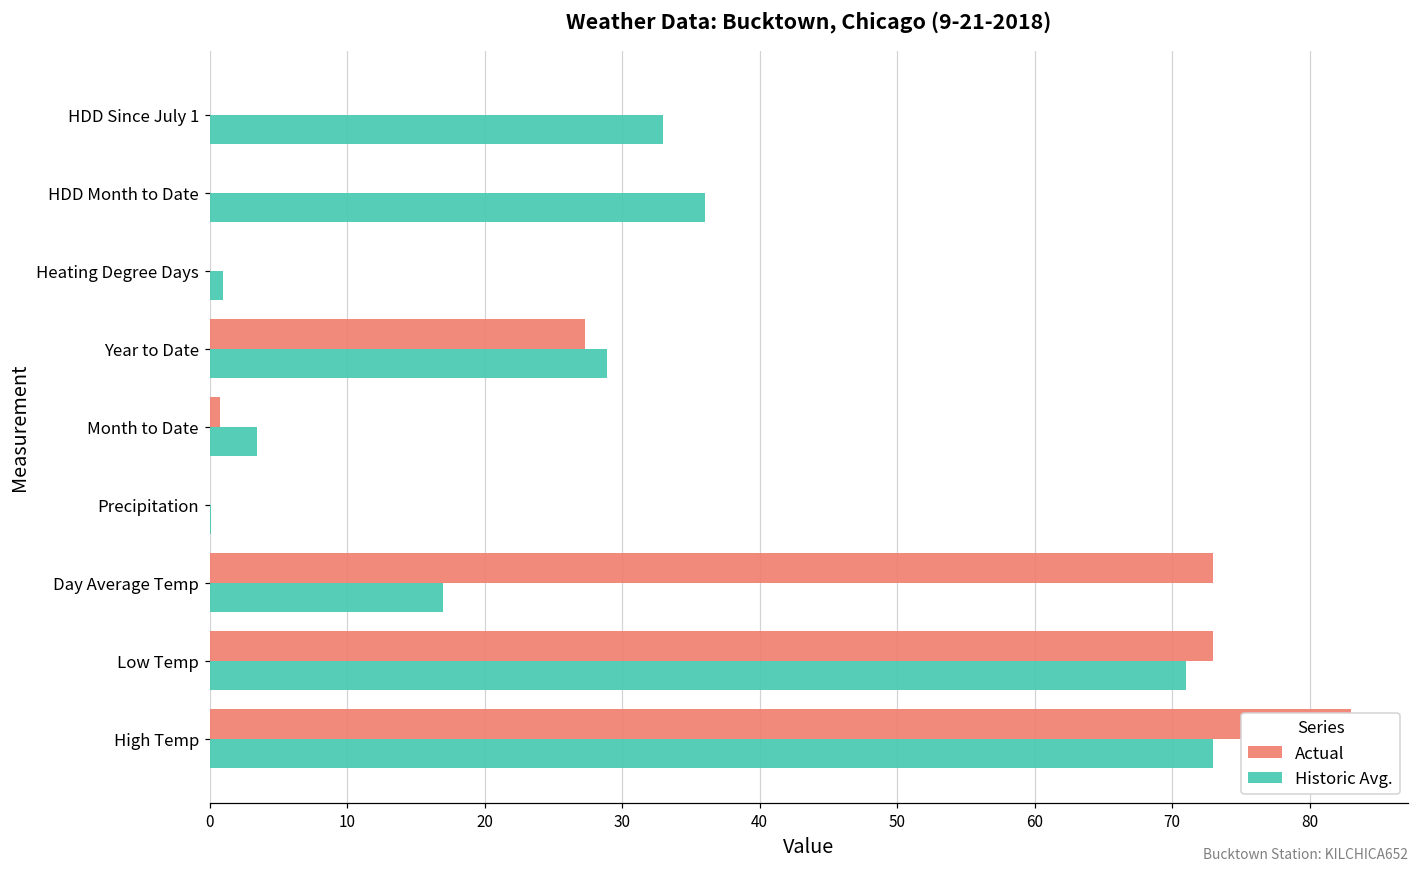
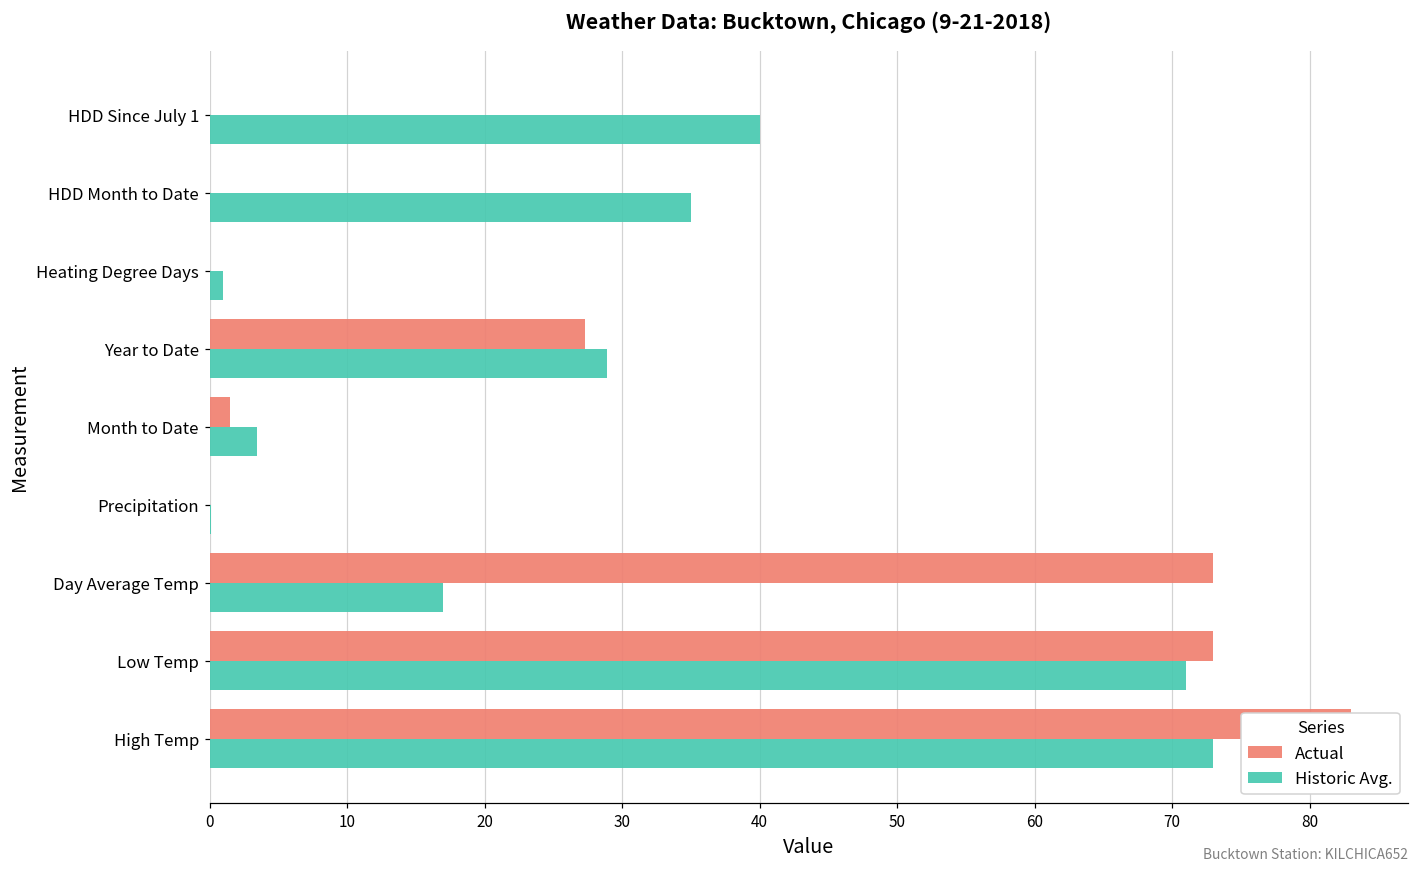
Historic Avg., HDD Since July 1: 33 -> 40
Historic Avg., HDD Month to Date: 36 -> 35
Actual, Month to Date: 0.8 -> 1.5
